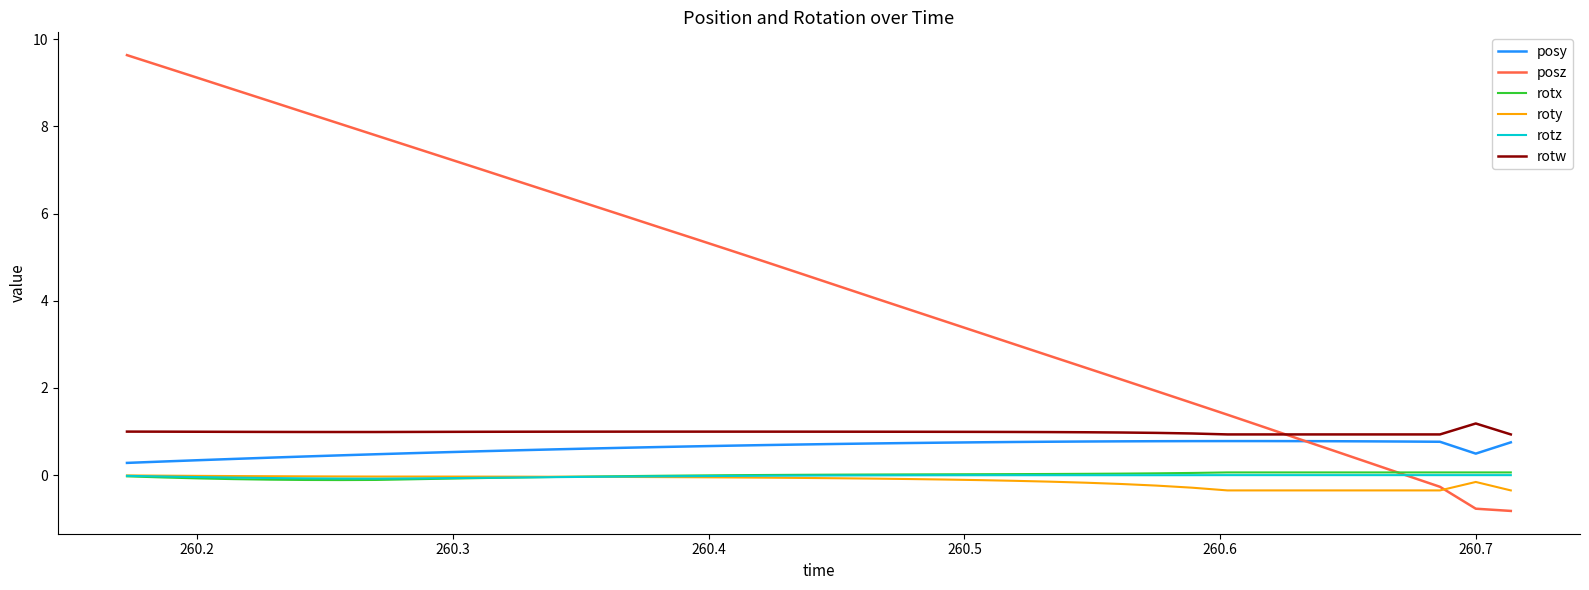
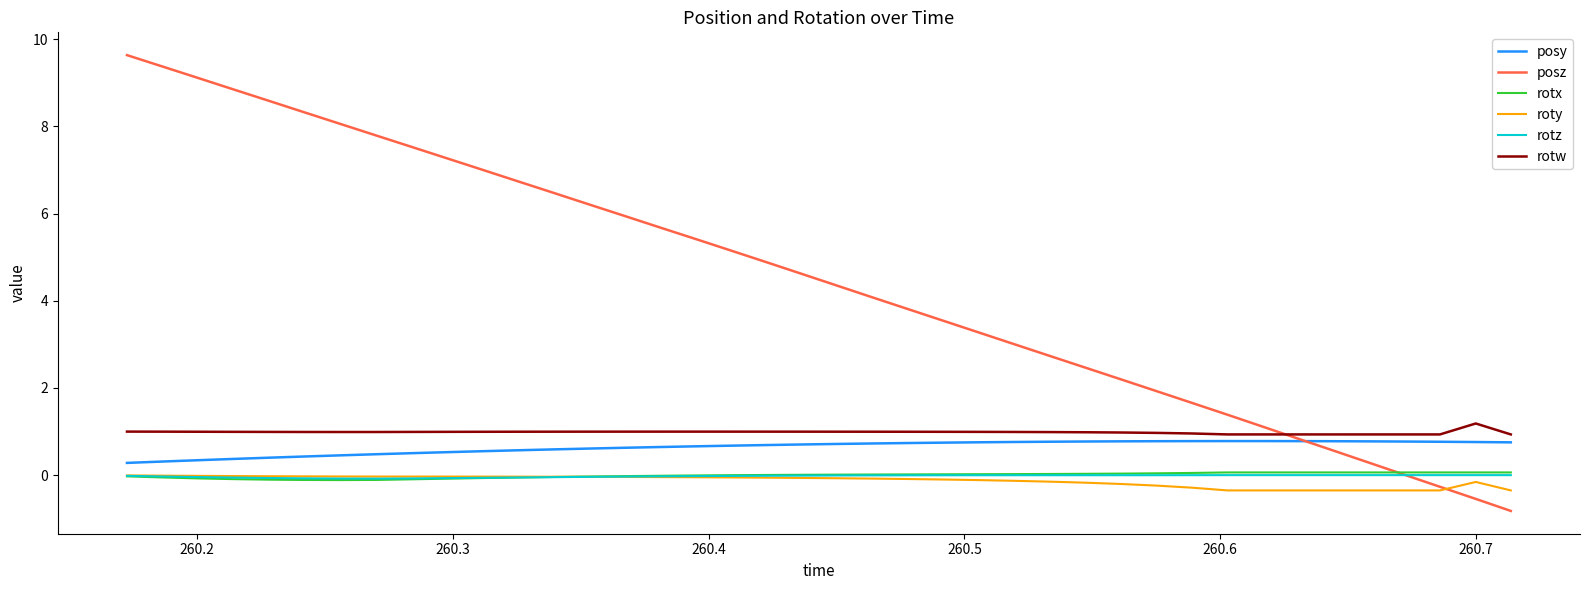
posy, 260.7: 0.5 -> 0.8
posz, 260.7: -0.8 -> -0.5
